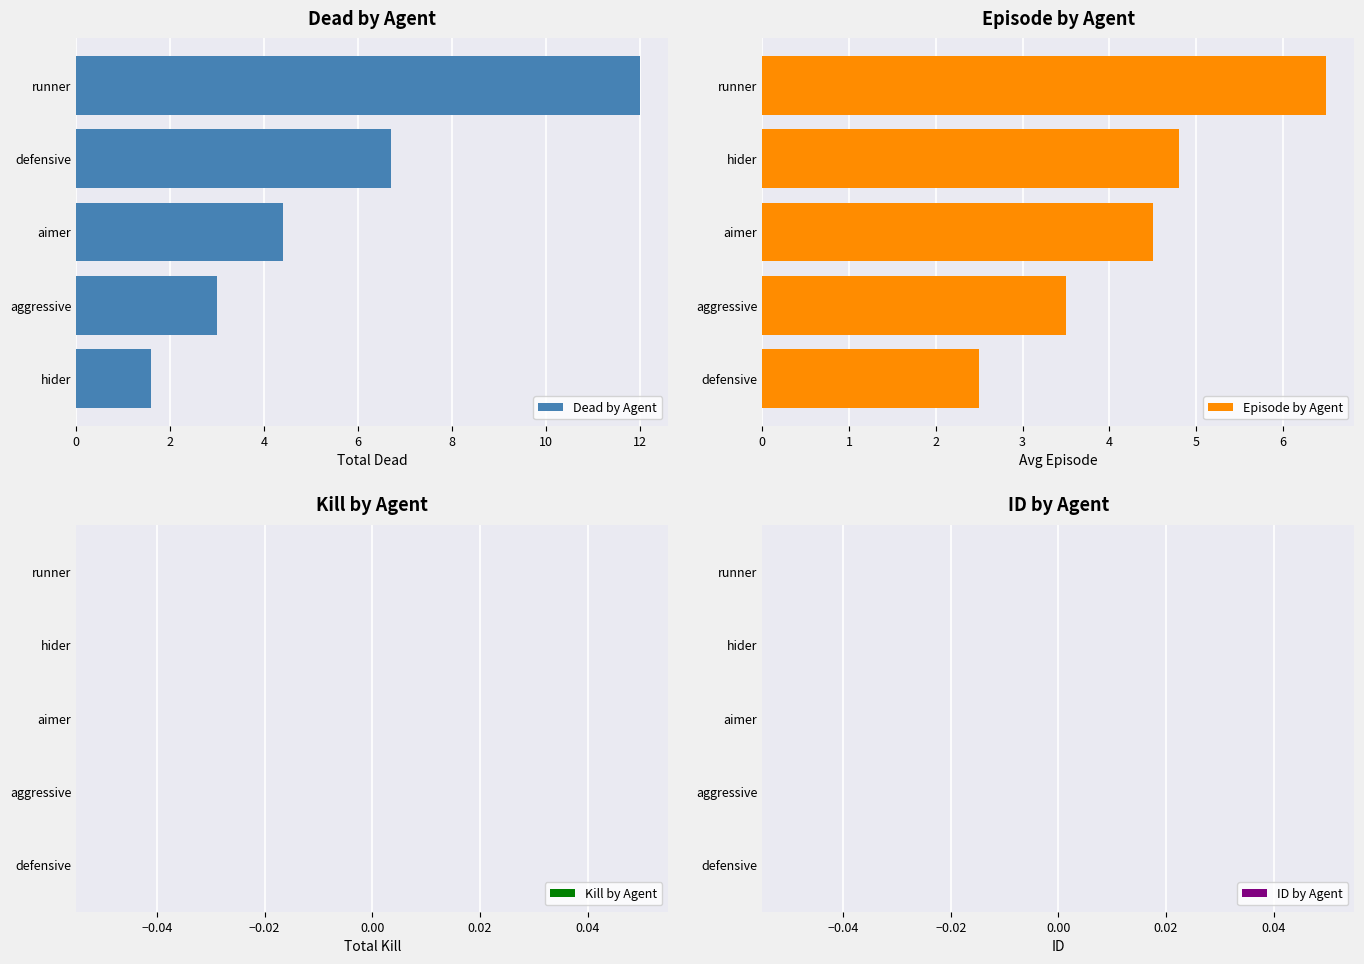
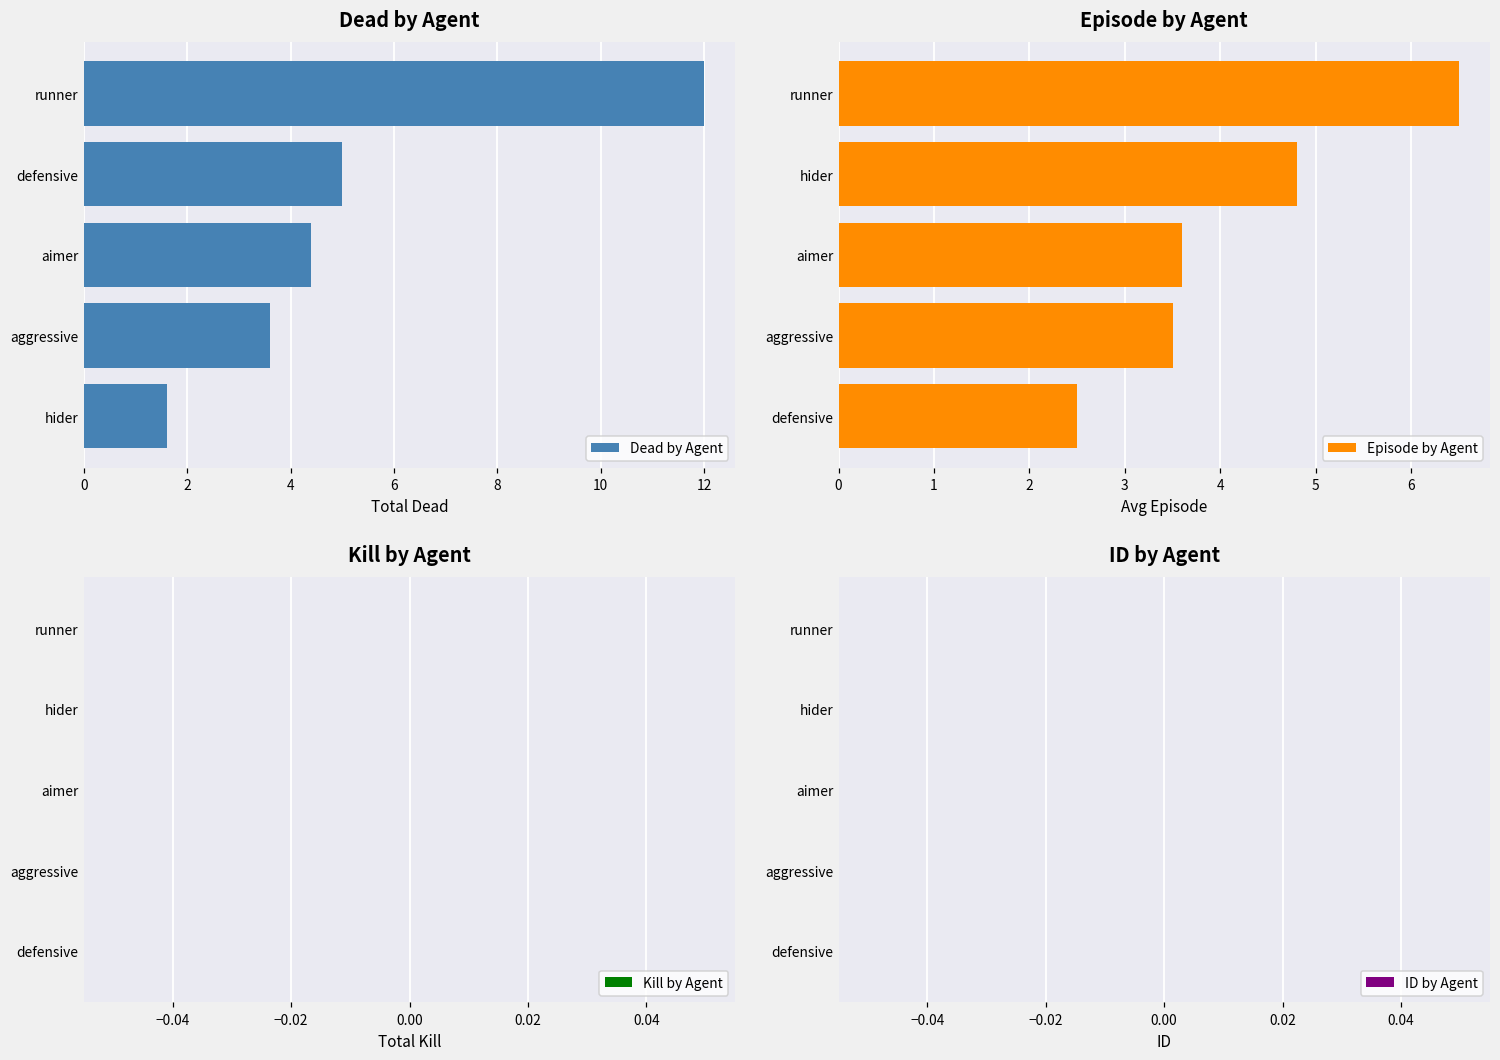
Dead by Agent, defensive: 6.7 -> 5.0
Dead by Agent, aggressive: 3.0 -> 3.6
Episode by Agent, aimer: 4.5 -> 3.6
